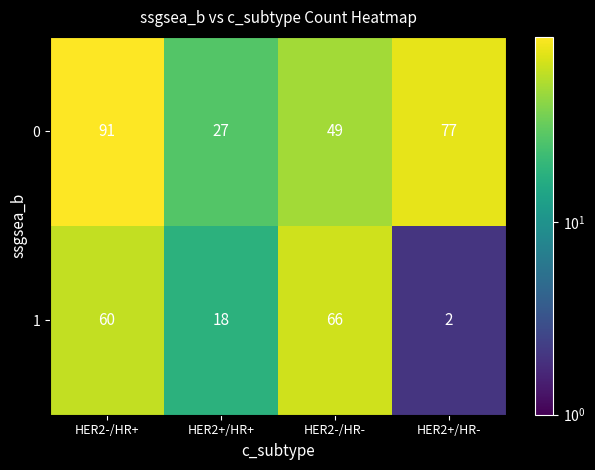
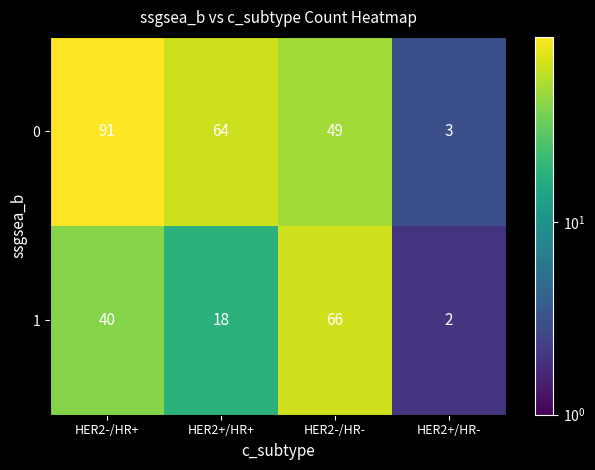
0, HER2+/HR+: 27 -> 64
0, HER2+/HR-: 77 -> 3
1, HER2-/HR+: 60 -> 40
